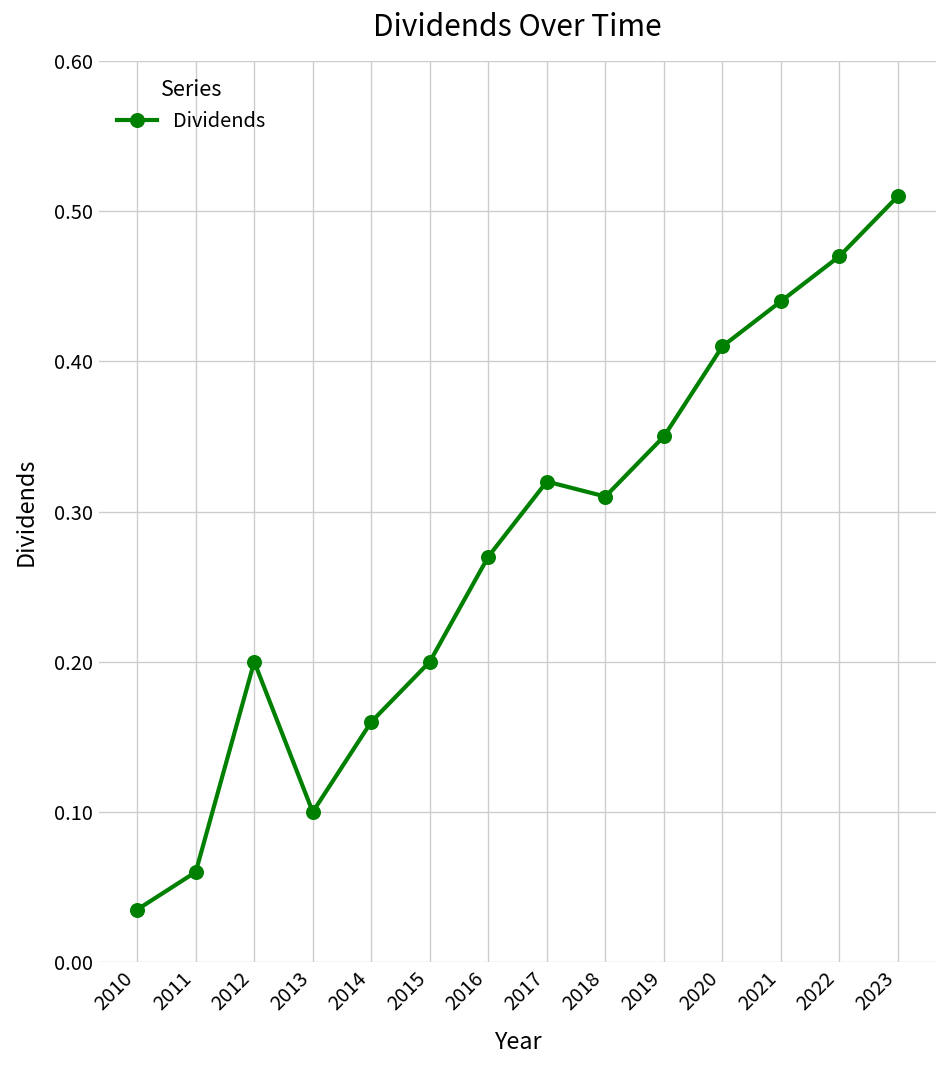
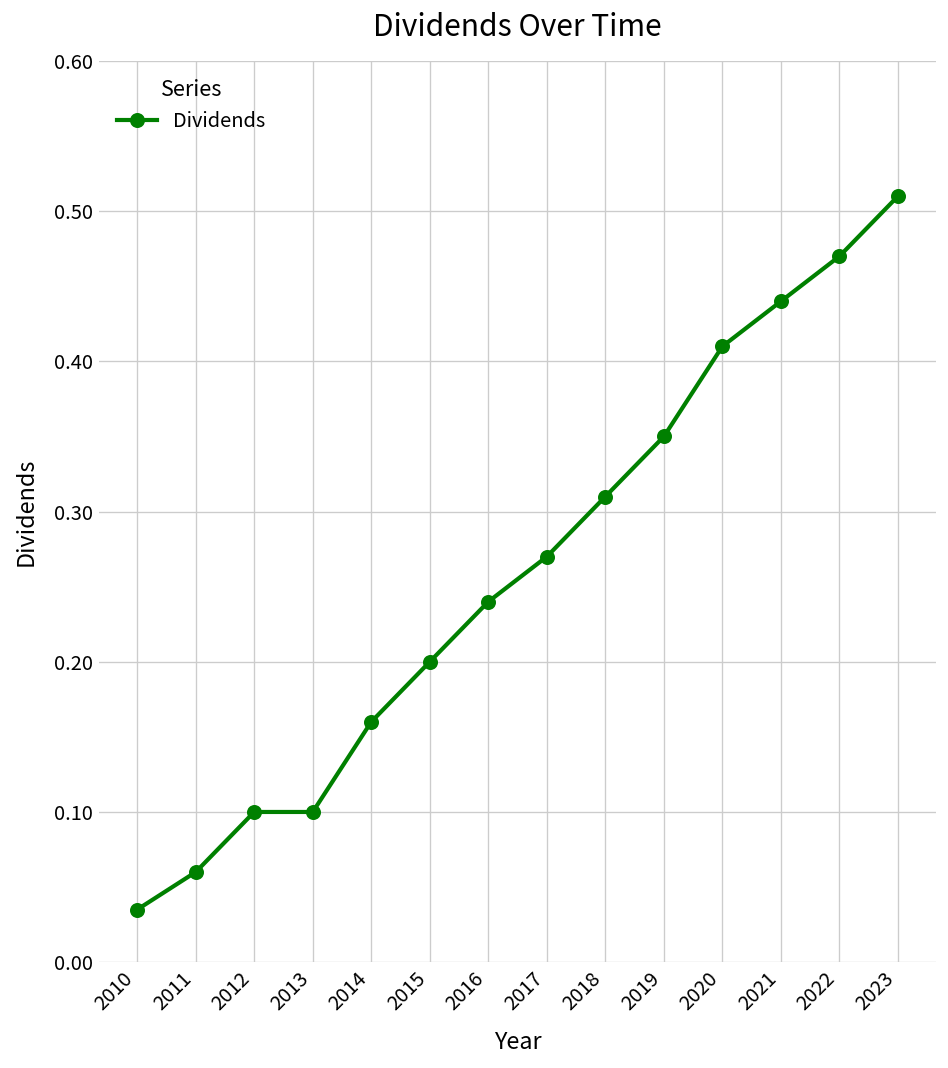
2012: 0.2 -> 0.1
2016: 0.27 -> 0.24
2017: 0.32 -> 0.27
